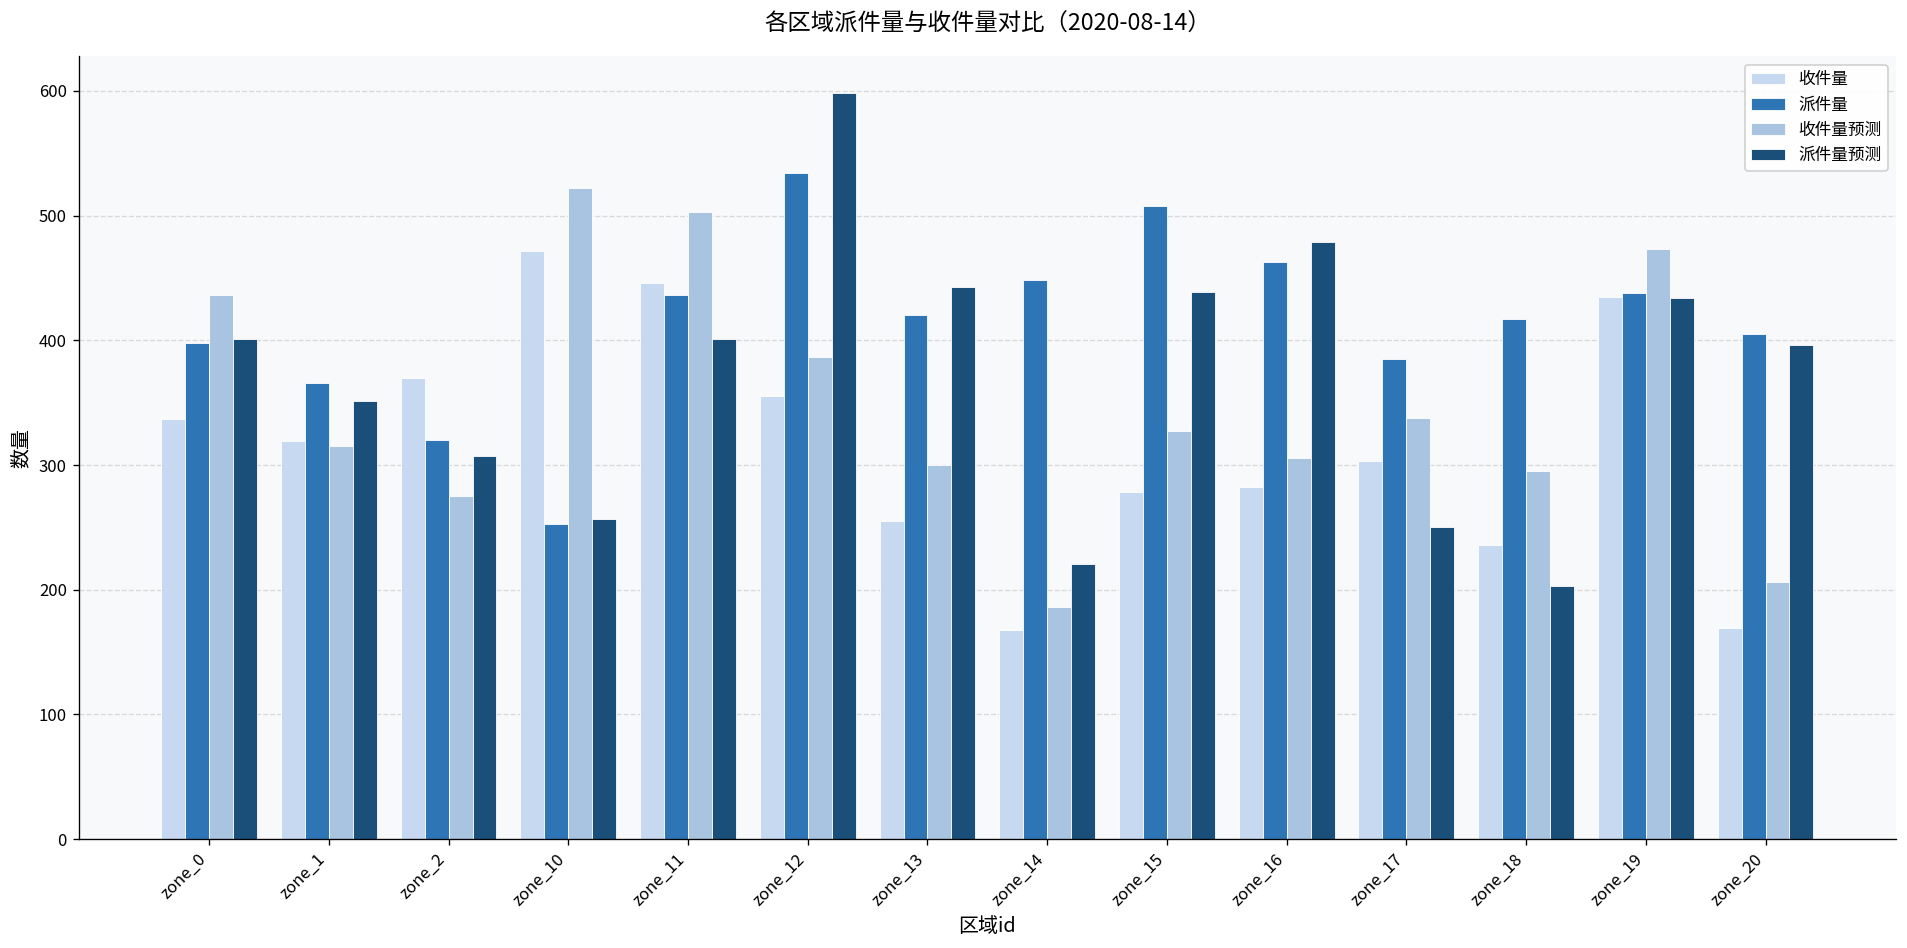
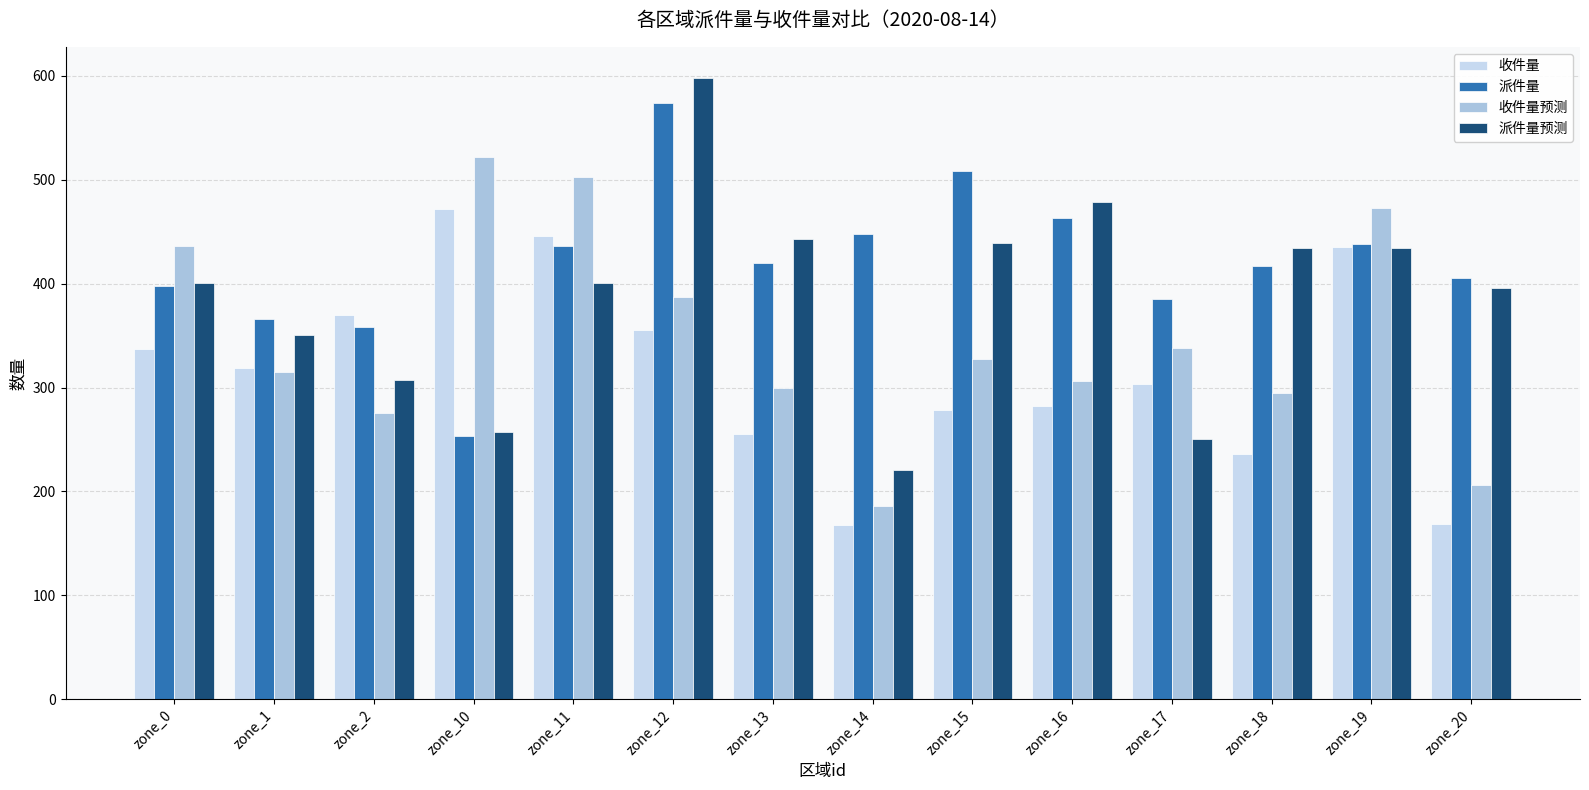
派件量, zone_2: 320 -> 358
派件量, zone_12: 534 -> 574
派件量预测, zone_18: 203 -> 434
